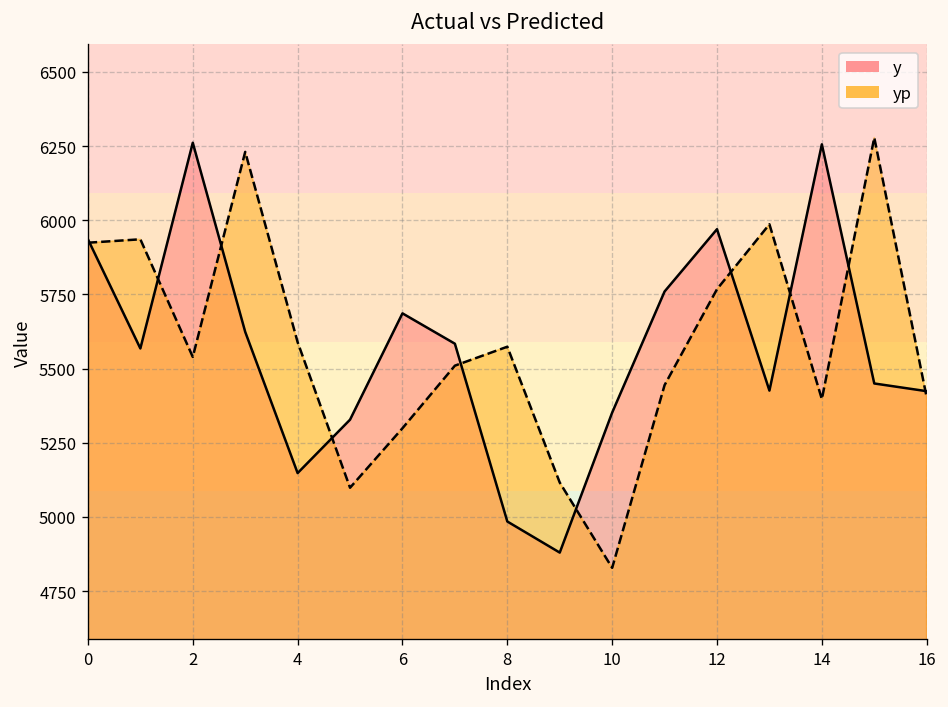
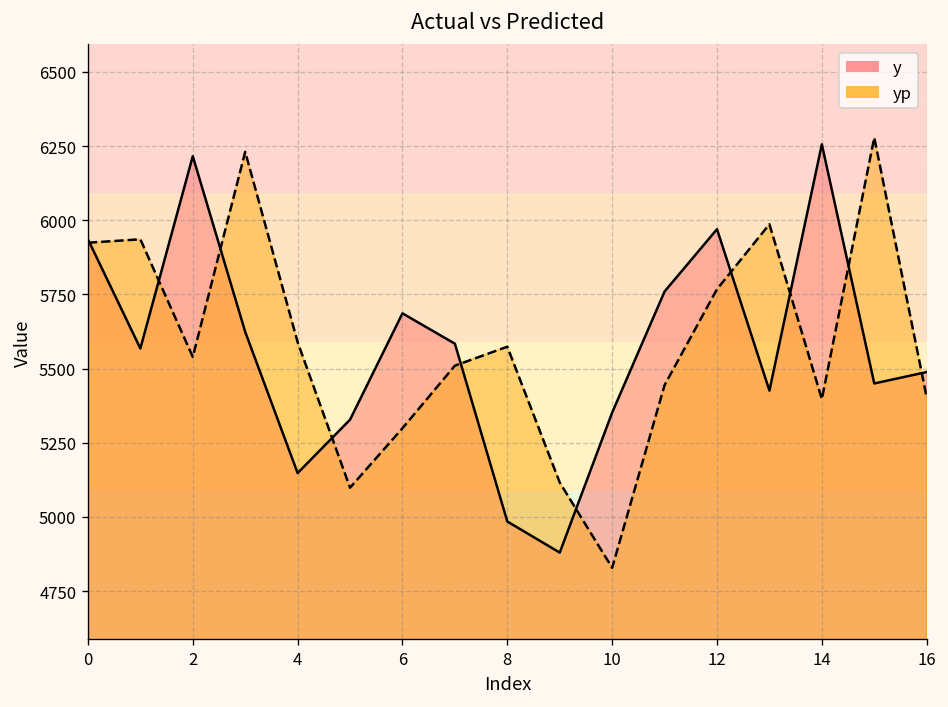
y, 2: 6260 -> 6220
y, 16: 5420 -> 5490
